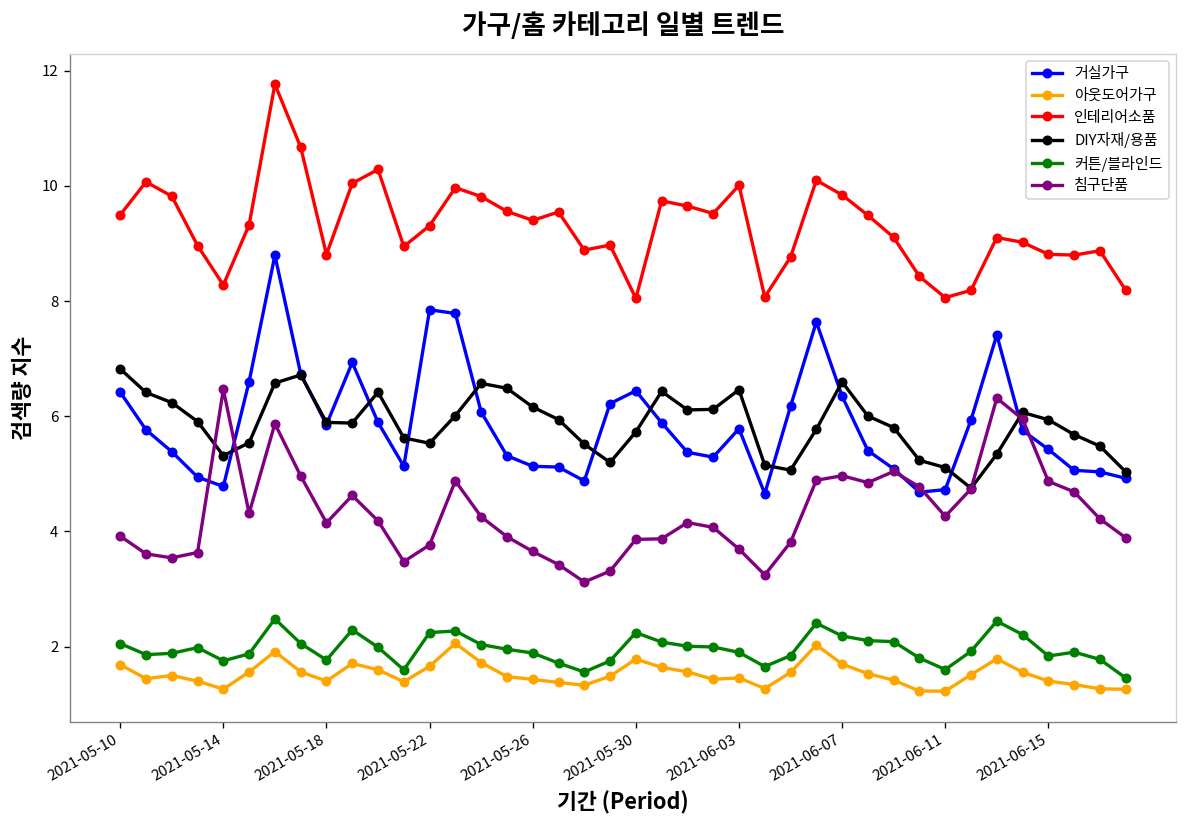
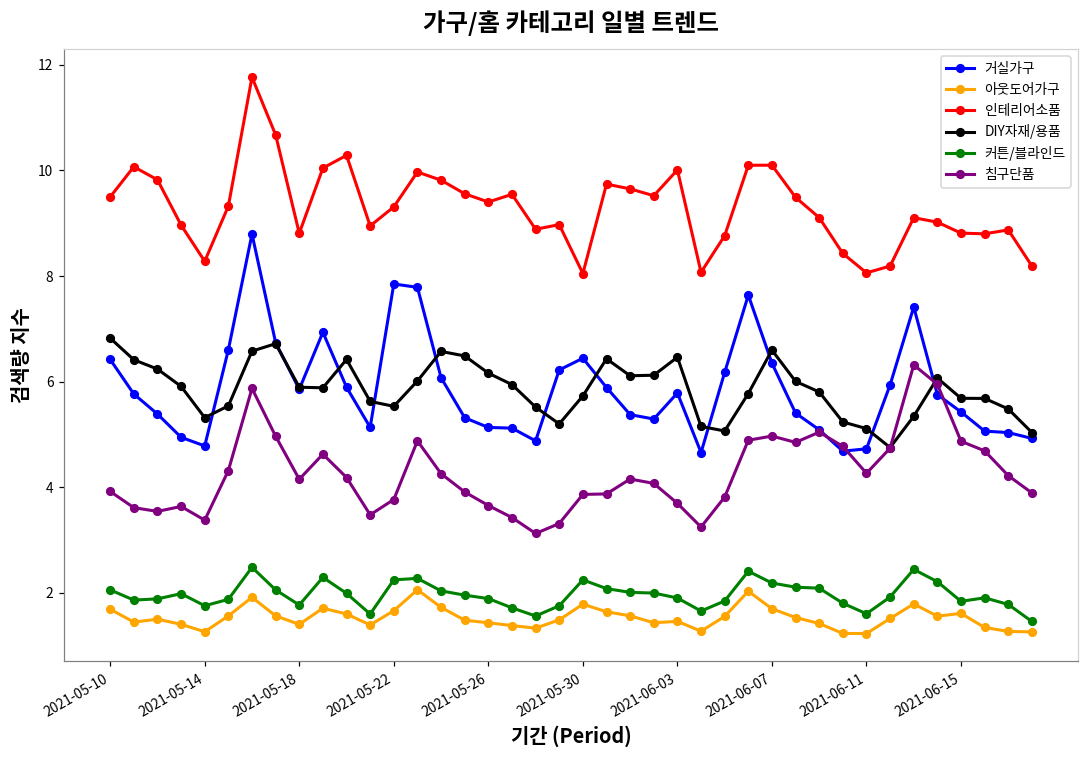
침구단품, 2021-05-14: 6.5 -> 3.4
인테리어소품, 2021-06-07: 9.8 -> 10.1
아웃도어가구, 2021-06-15: 1.4 -> 1.6
DIY자재/용품, 2021-06-15: 5.9 -> 5.7
